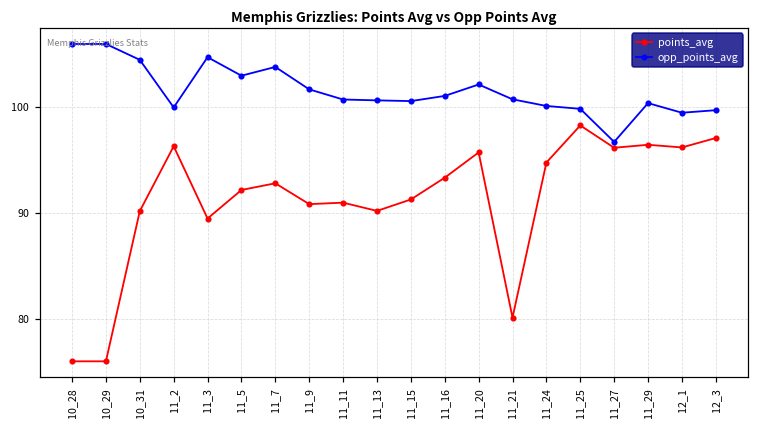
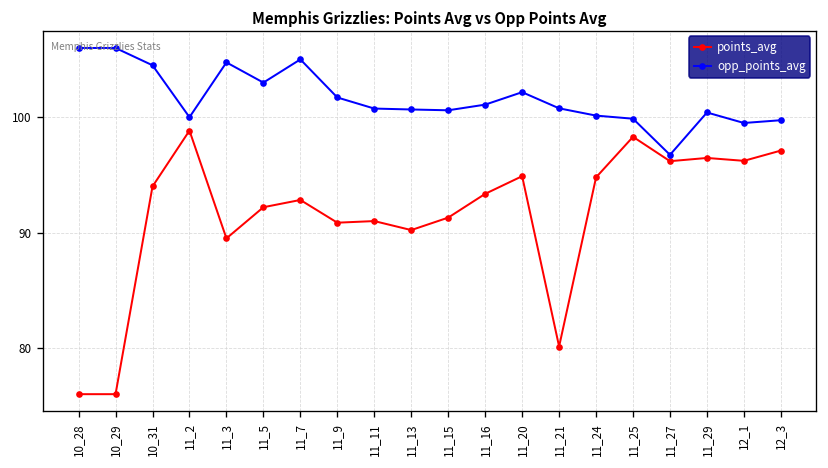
points_avg, 10_31: 90 -> 94
points_avg, 11_2: 96 -> 99
opp_points_avg, 11_7: 104 -> 105
points_avg, 11_20: 96 -> 95
